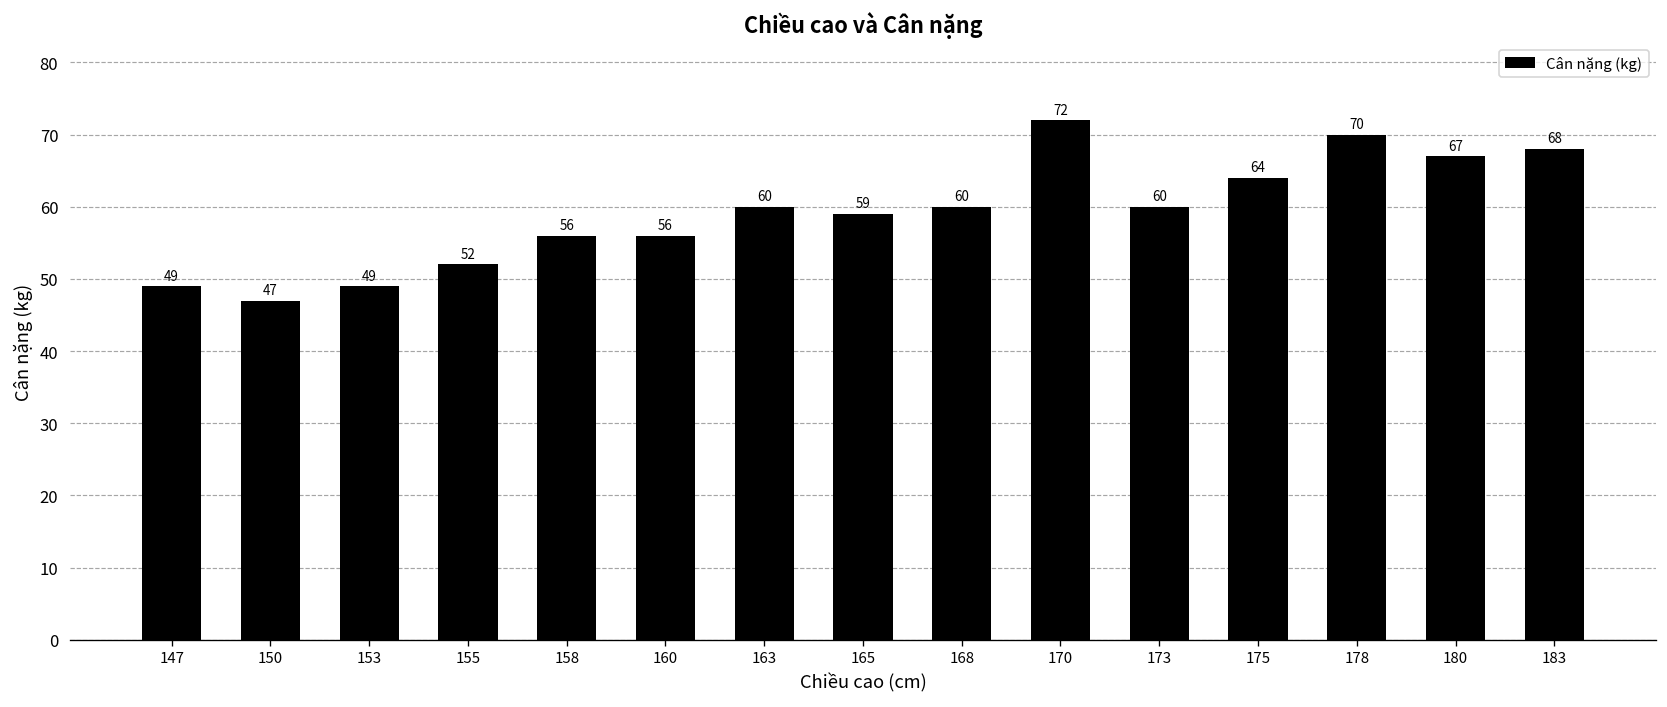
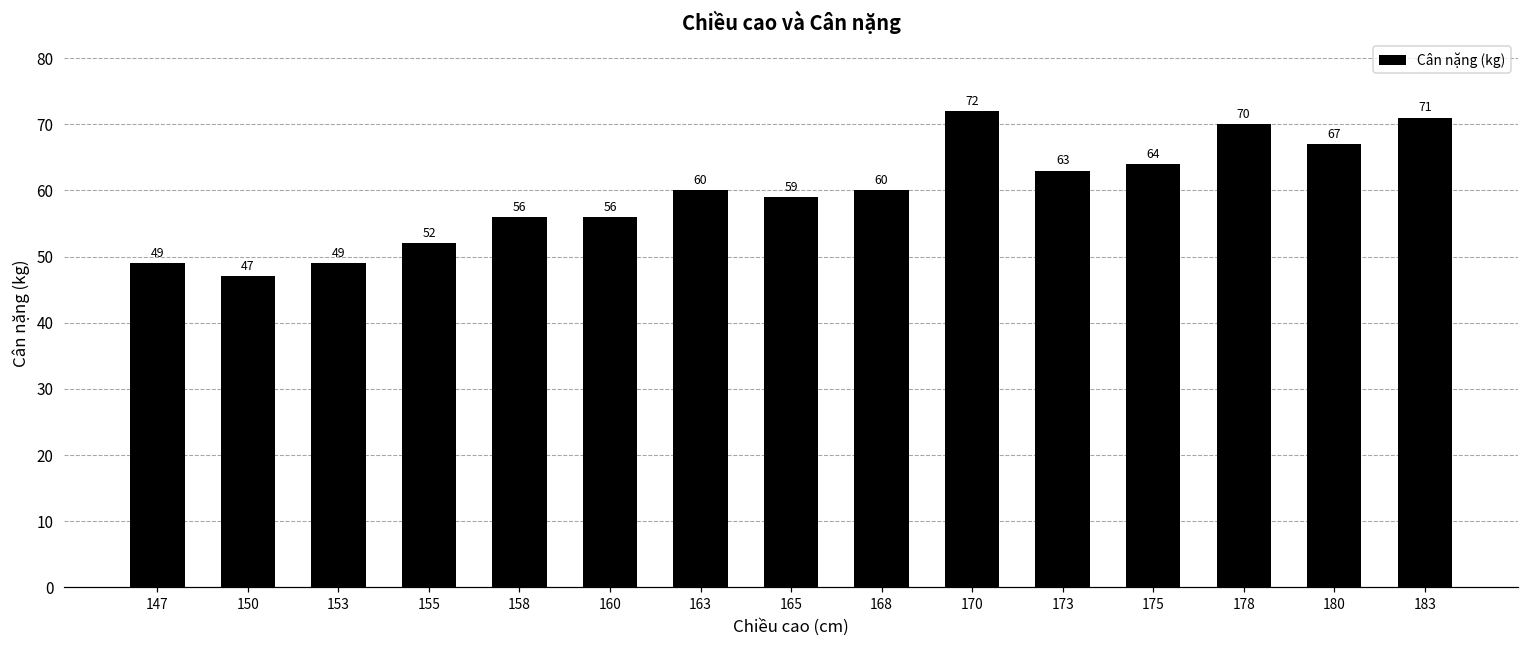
173: 60 -> 63
183: 68 -> 71
